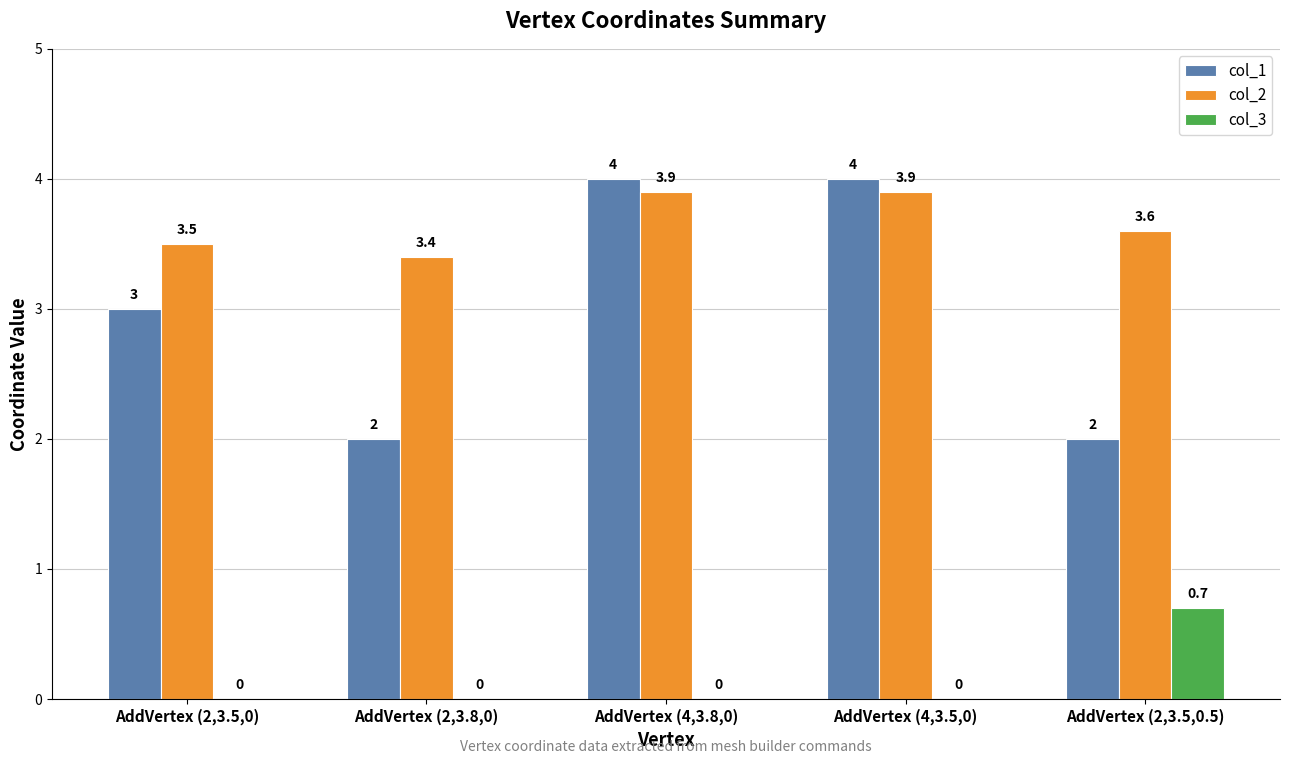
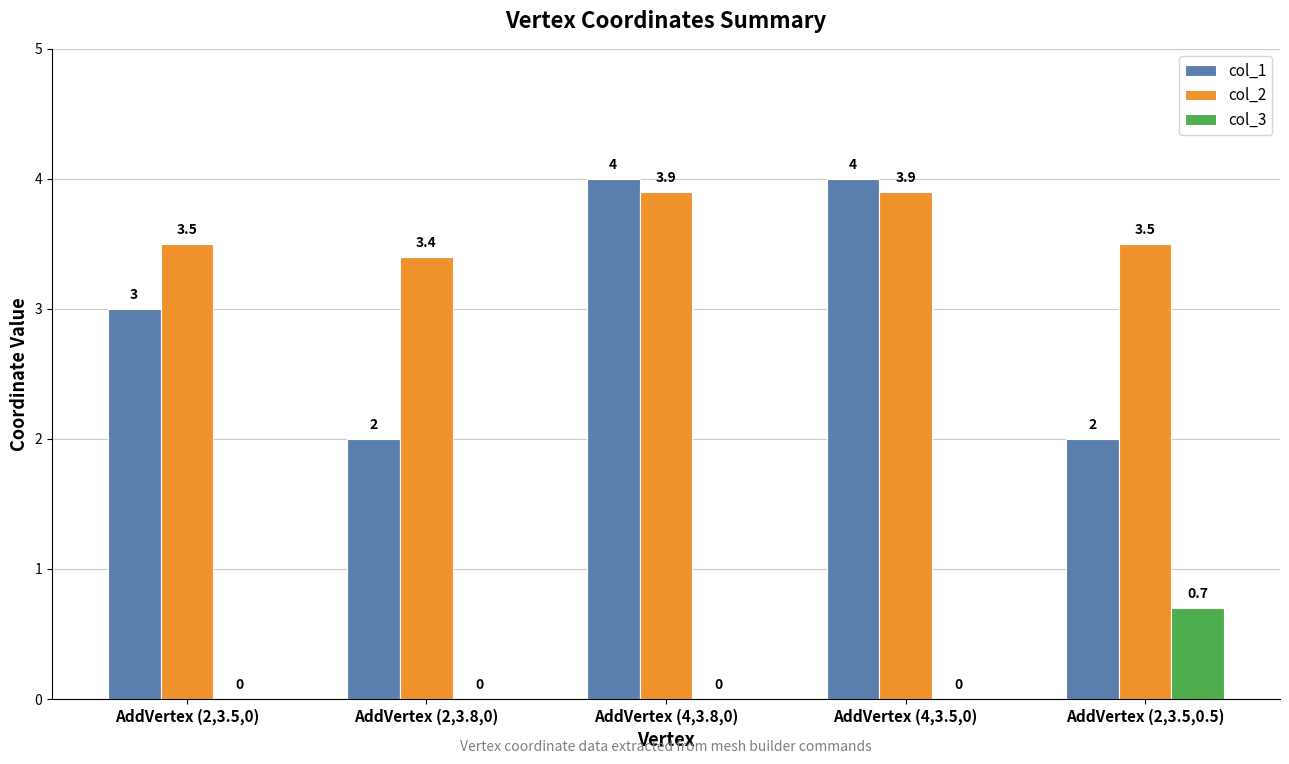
col_2, AddVertex (2,3.5,0.5): 3.6 -> 3.5
